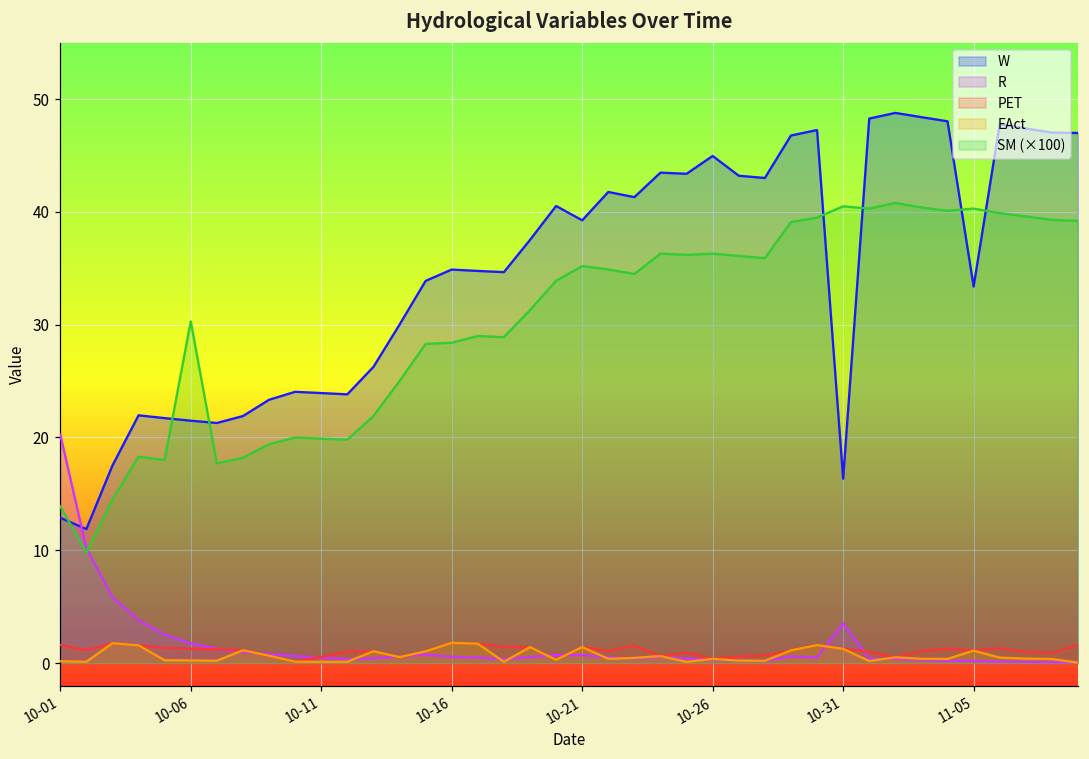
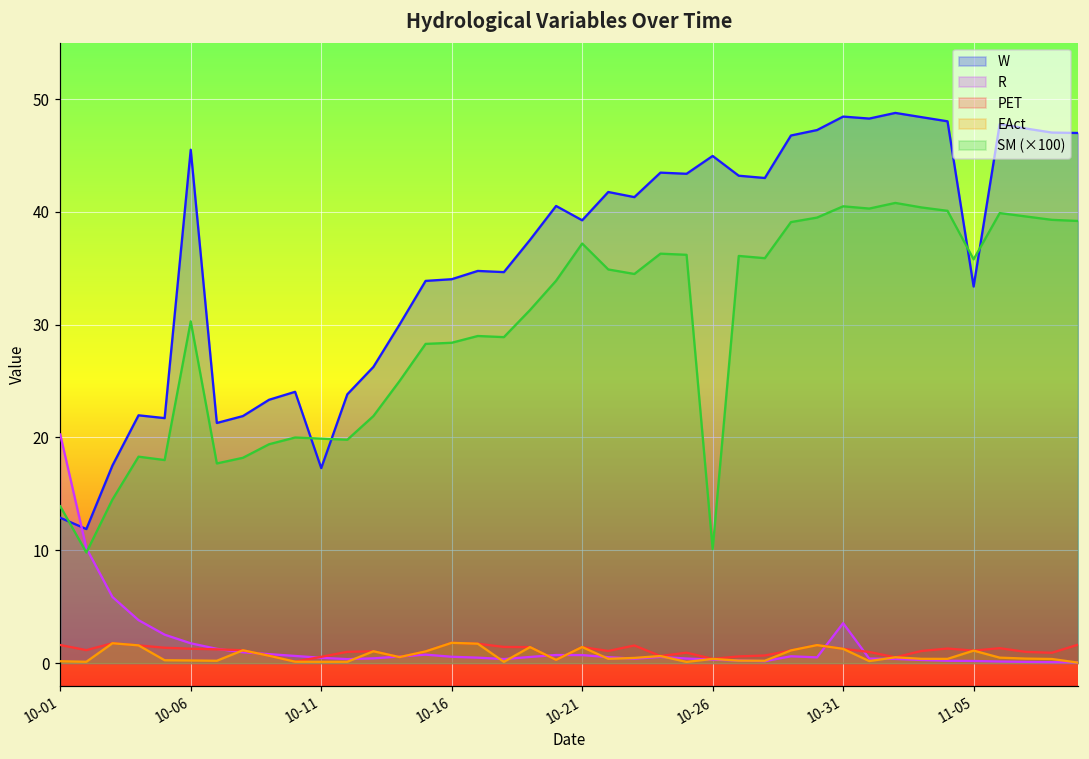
W, 10-06: 21.5 -> 45.5
W, 10-11: 23.9 -> 17.3
W, 10-16: 34.9 -> 34.0
SM (×100), 10-21: 35.2 -> 37.2
SM (×100), 10-26: 36.3 -> 10.1
W, 10-31: 16.3 -> 48.5
SM (×100), 11-05: 40.3 -> 35.8
